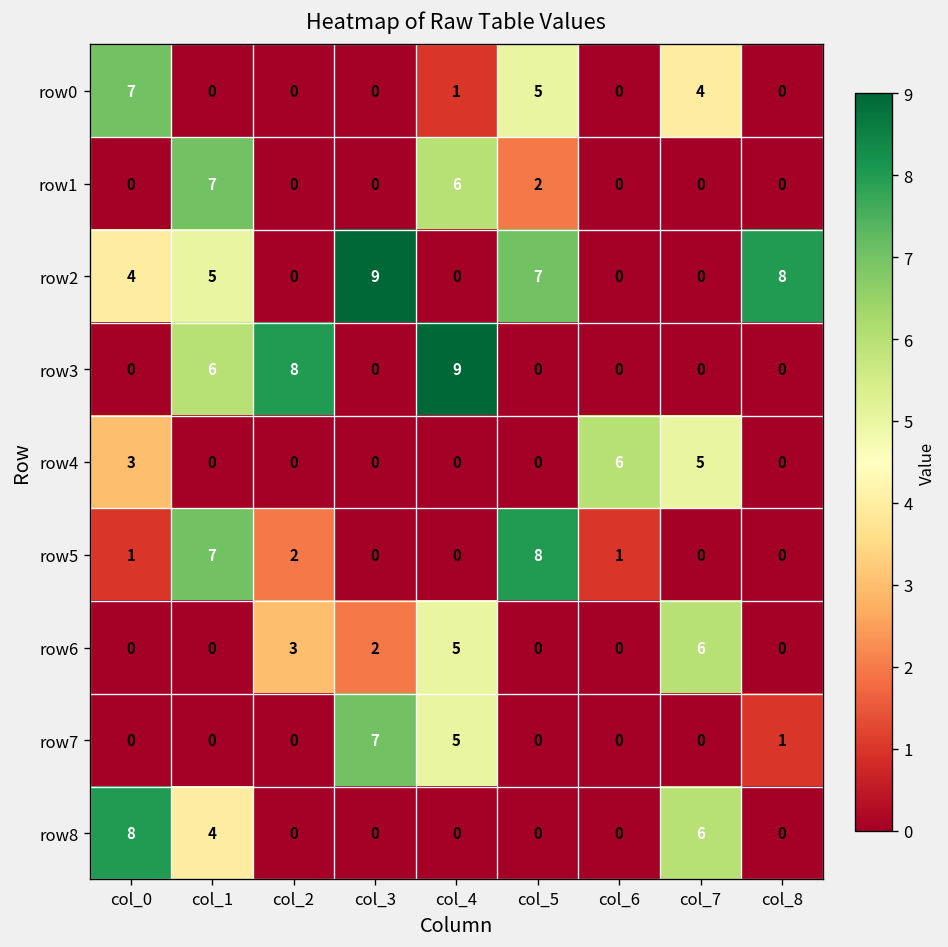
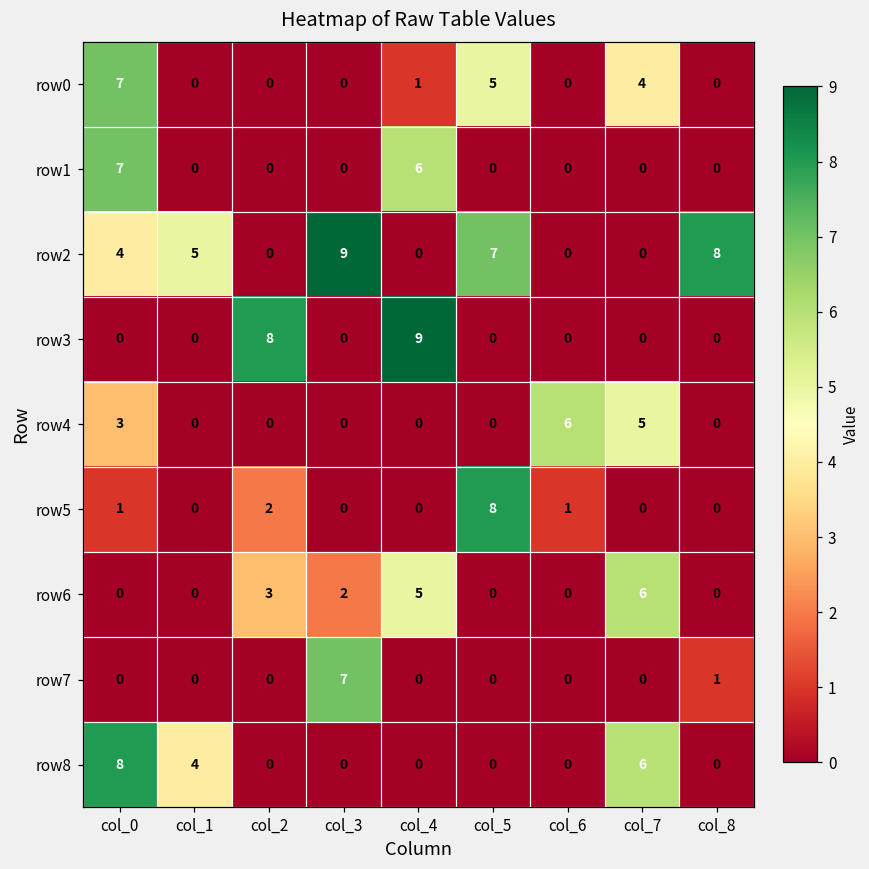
row1, col_0: 0 -> 7
row1, col_1: 7 -> 0
row1, col_5: 2 -> 0
row3, col_1: 6 -> 0
row5, col_1: 7 -> 0
row7, col_4: 5 -> 0
